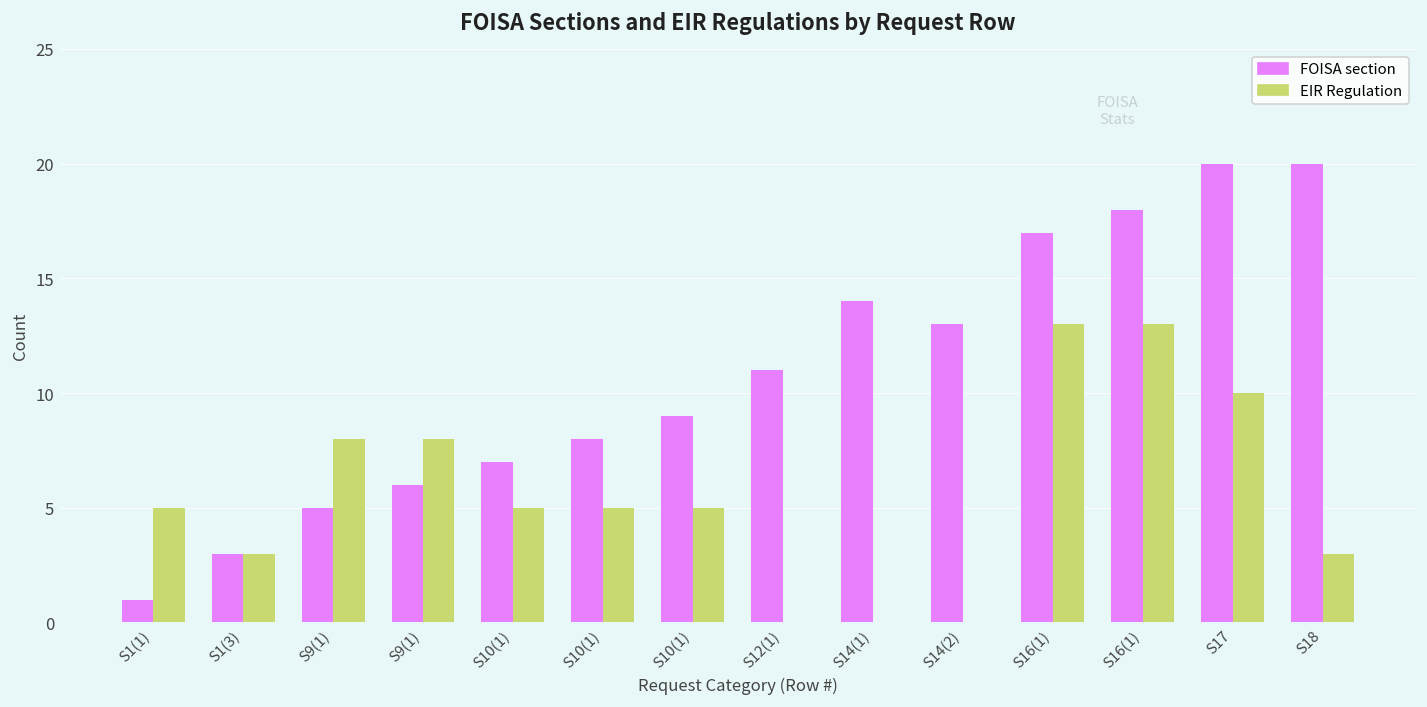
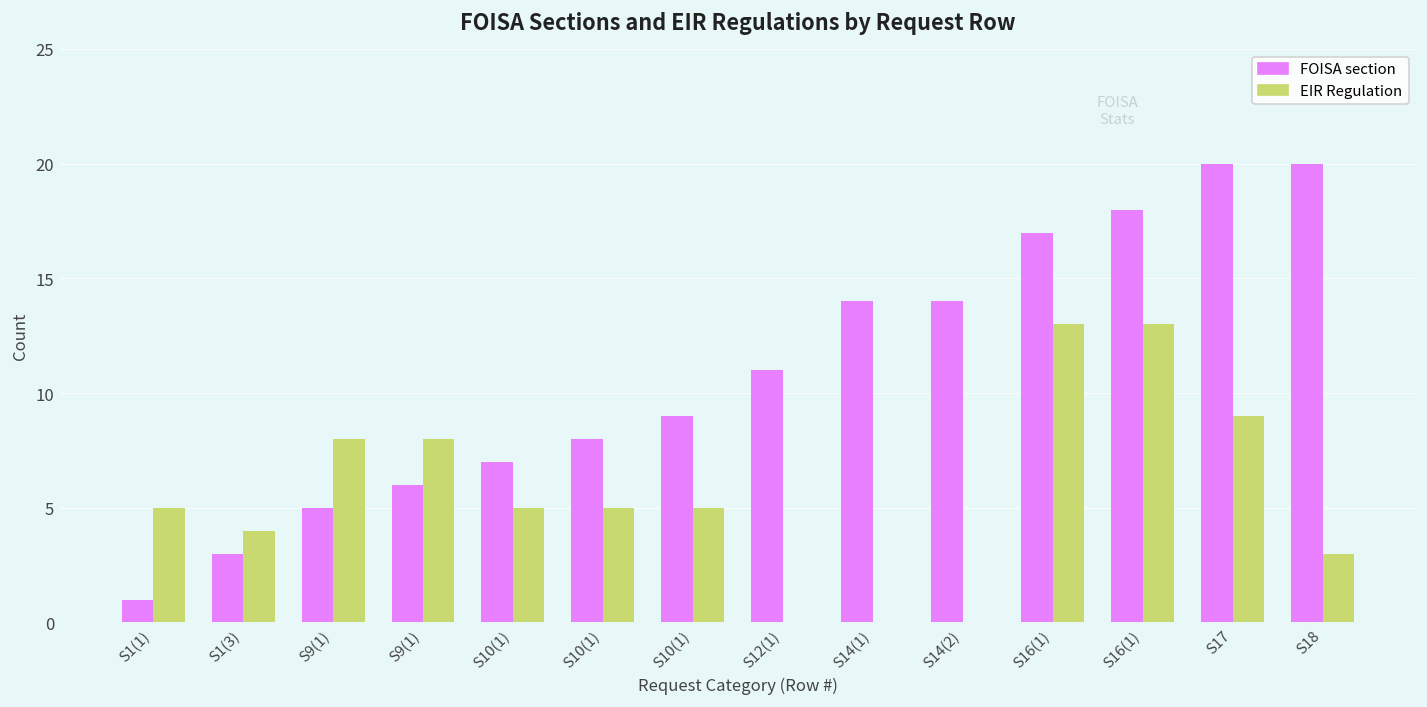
EIR Regulation, S1(3): 3 -> 4
FOISA section, S14(2): 13 -> 14
EIR Regulation, S17: 10 -> 9
